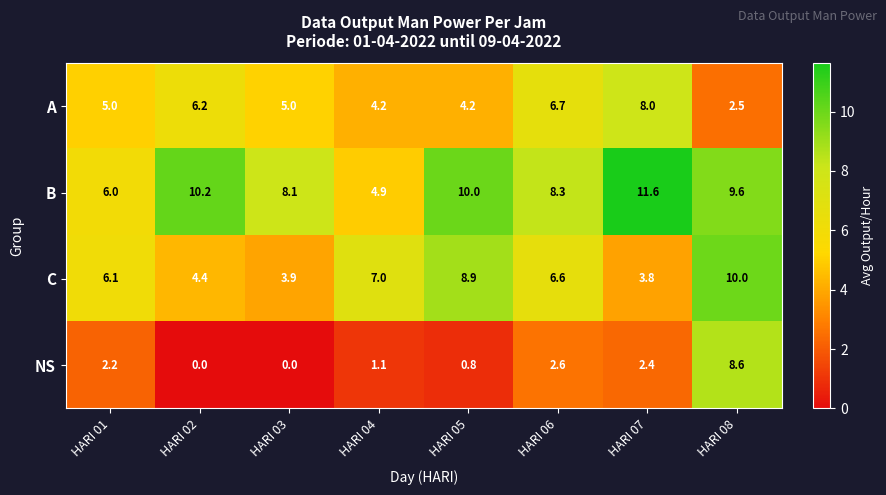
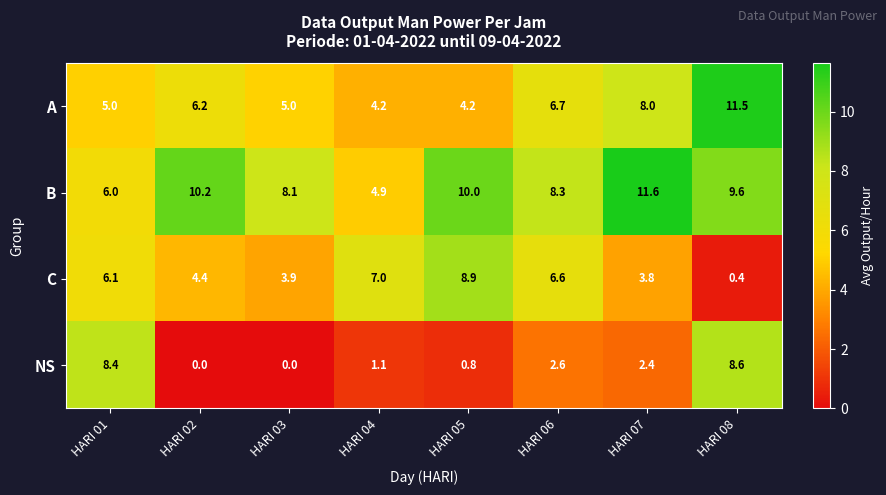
A, HARI 08: 2.5 -> 11.5
C, HARI 08: 10.0 -> 0.4
NS, HARI 01: 2.2 -> 8.4
